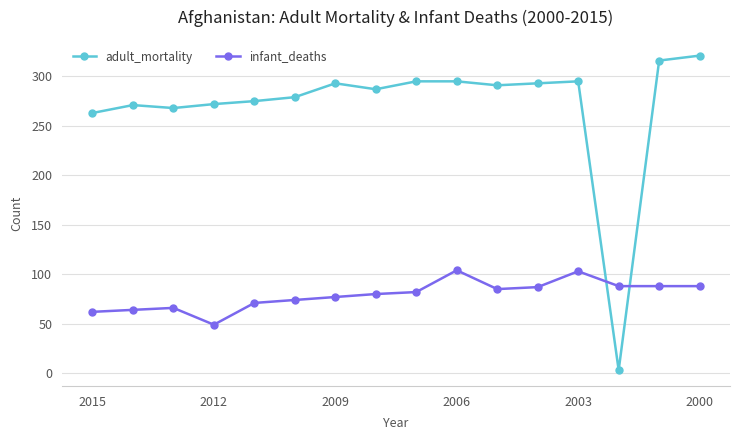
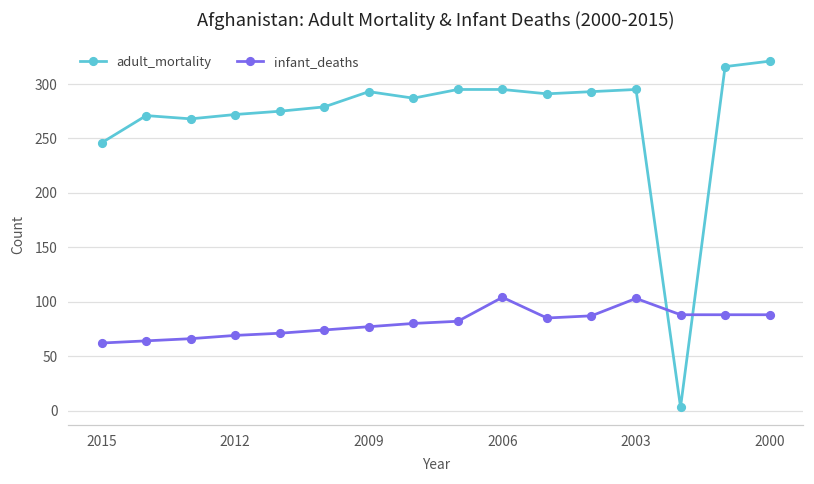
adult_mortality, 2015: 260 -> 250
infant_deaths, 2012: 50 -> 70
